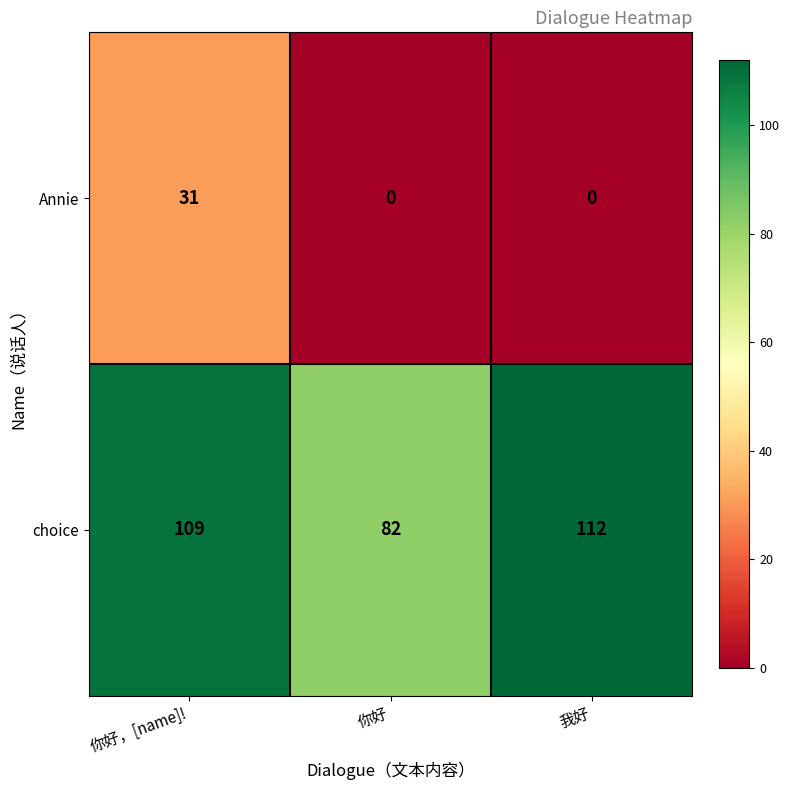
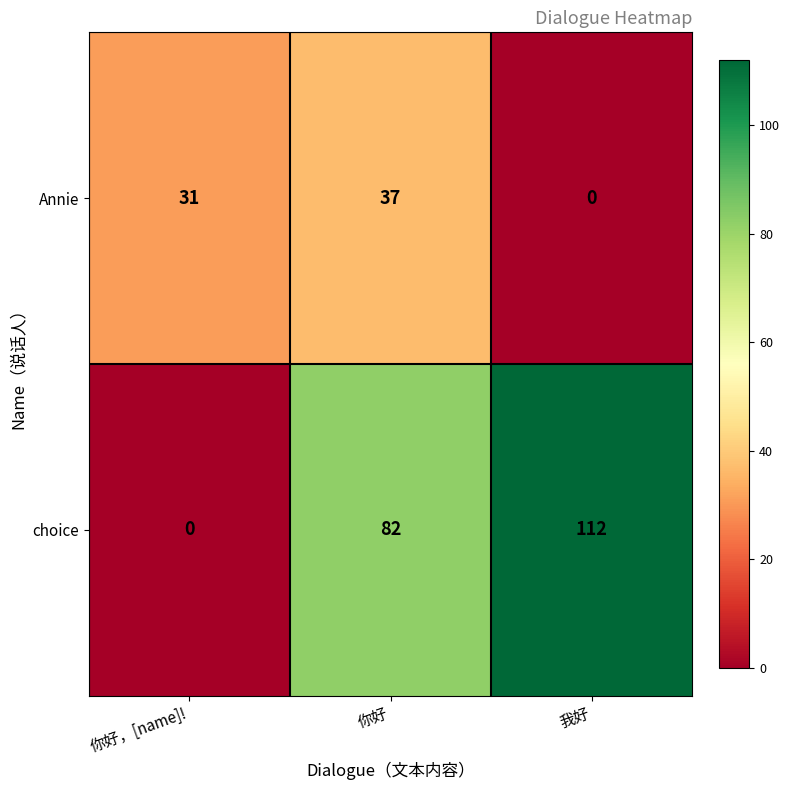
Annie, 你好: 0 -> 37
choice, 你好，[name]!: 109 -> 0
